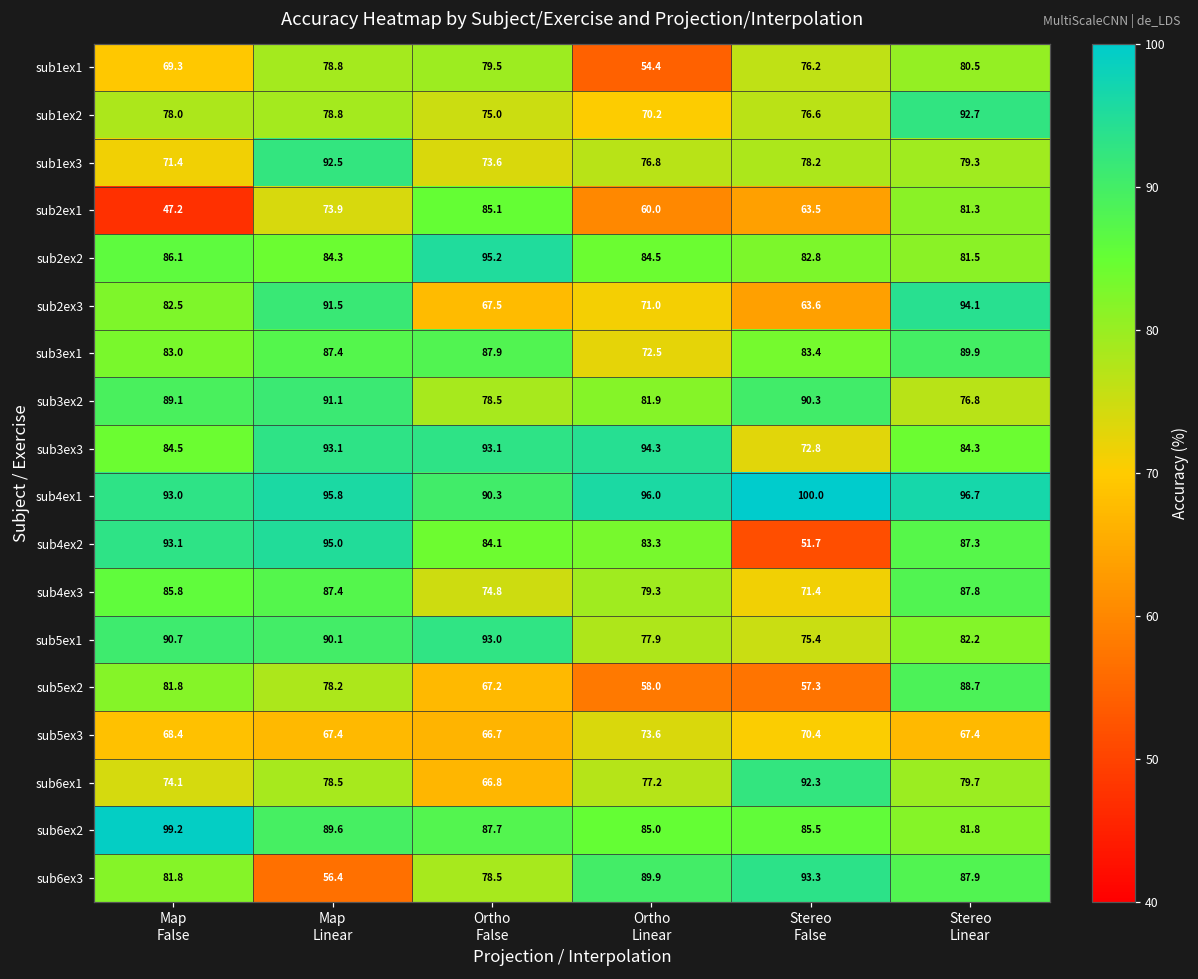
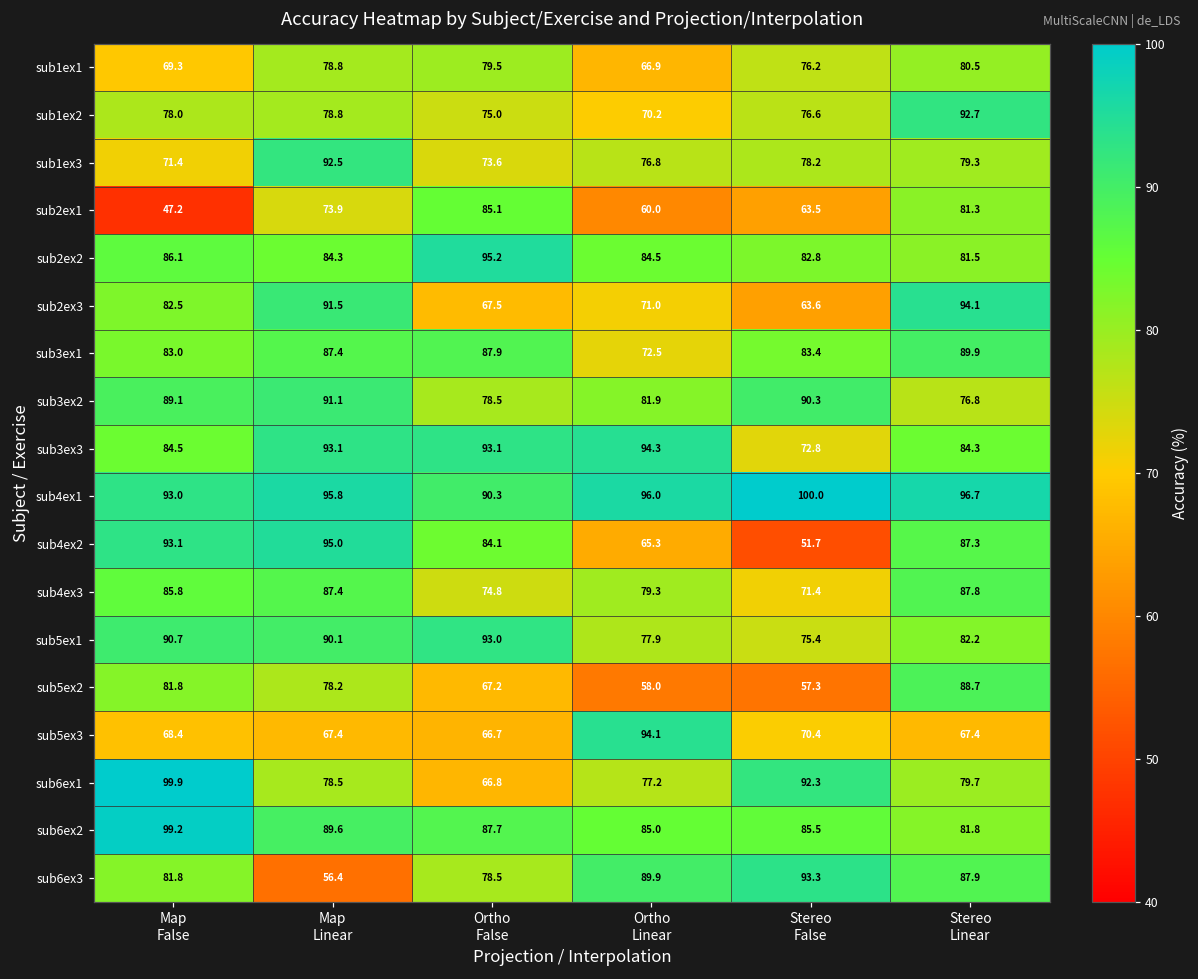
sub1ex1, Ortho Linear: 54.4 -> 66.9
sub4ex2, Ortho Linear: 83.3 -> 65.3
sub5ex3, Ortho Linear: 73.6 -> 94.1
sub6ex1, Map False: 74.1 -> 99.9
